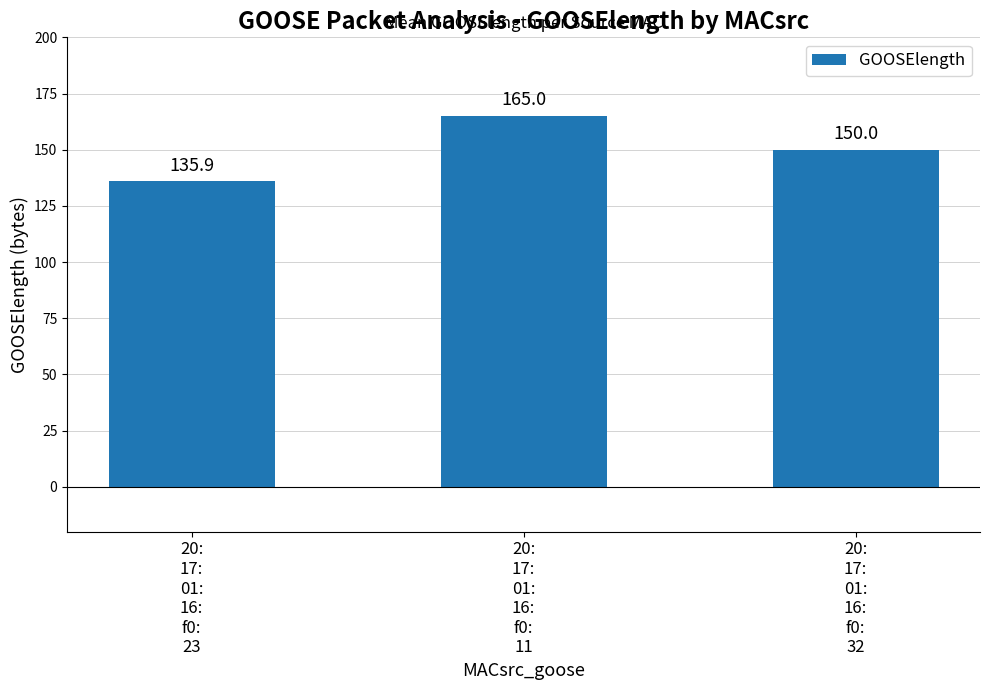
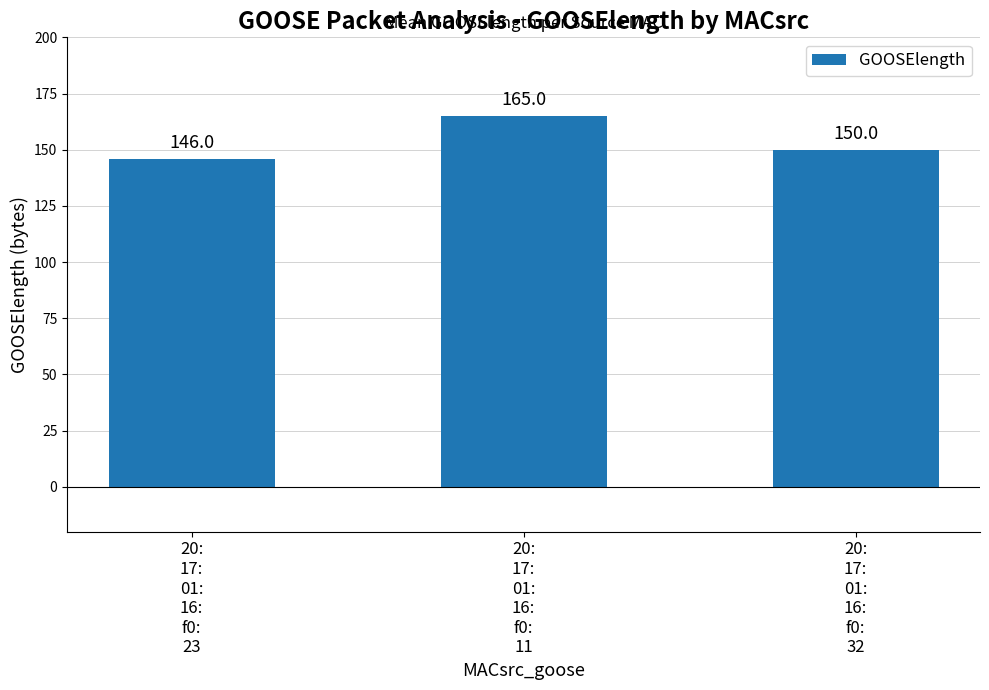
20: 17: 01: 16: f0: 23: 135.9 -> 146.0
